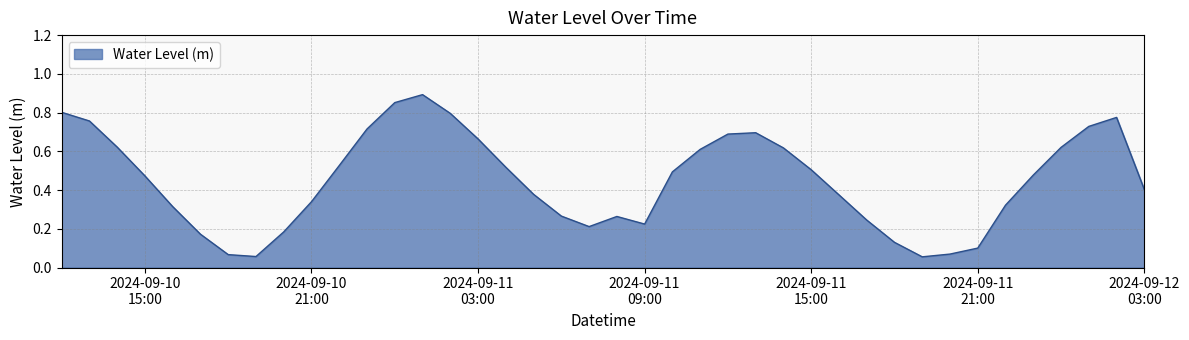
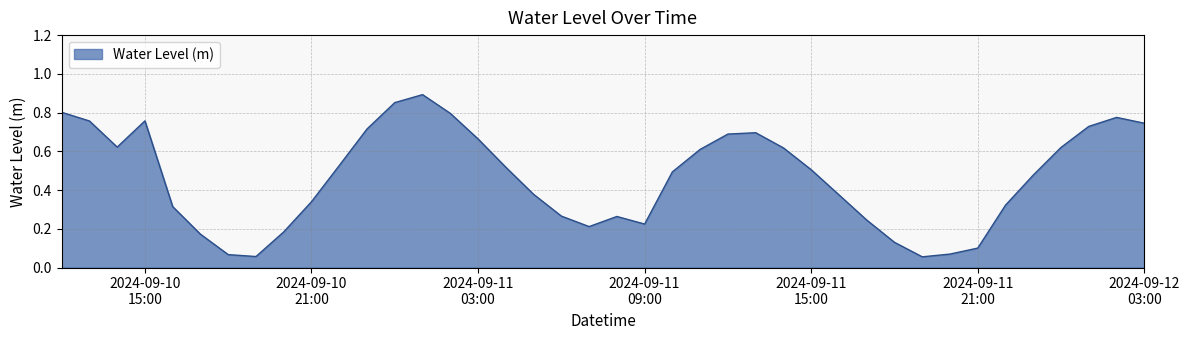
2024-09-10 15:00: 0.47 -> 0.76
2024-09-12 03:00: 0.40 -> 0.75
